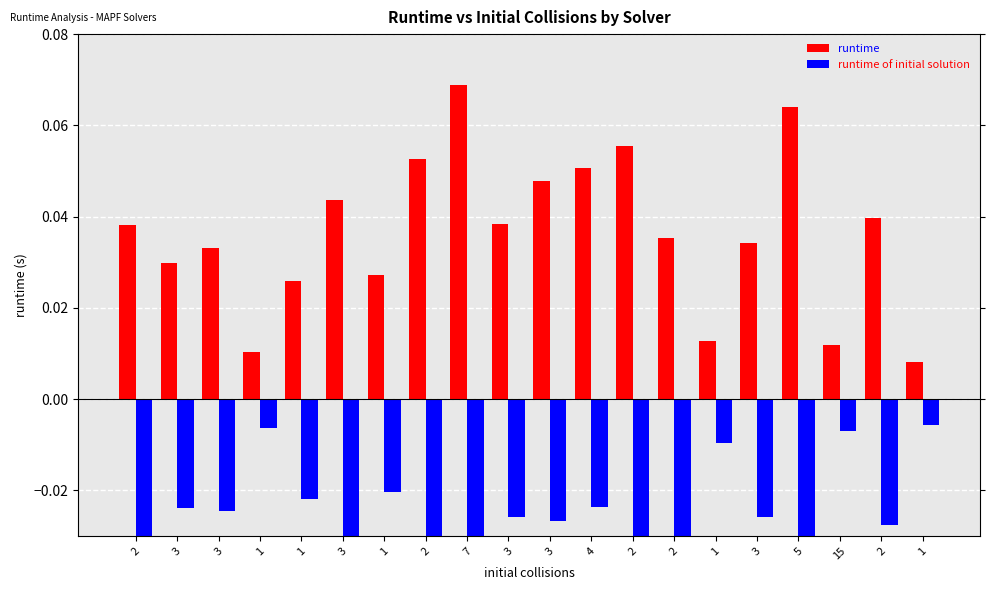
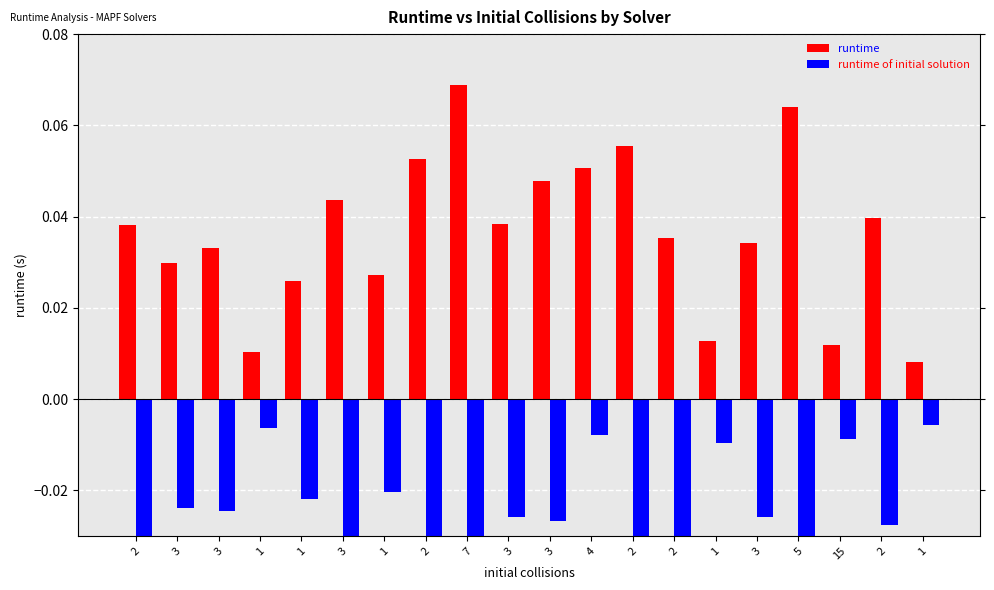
runtime of initial solution, 4: -0.024 -> -0.008
runtime of initial solution, 15: -0.007 -> -0.009
